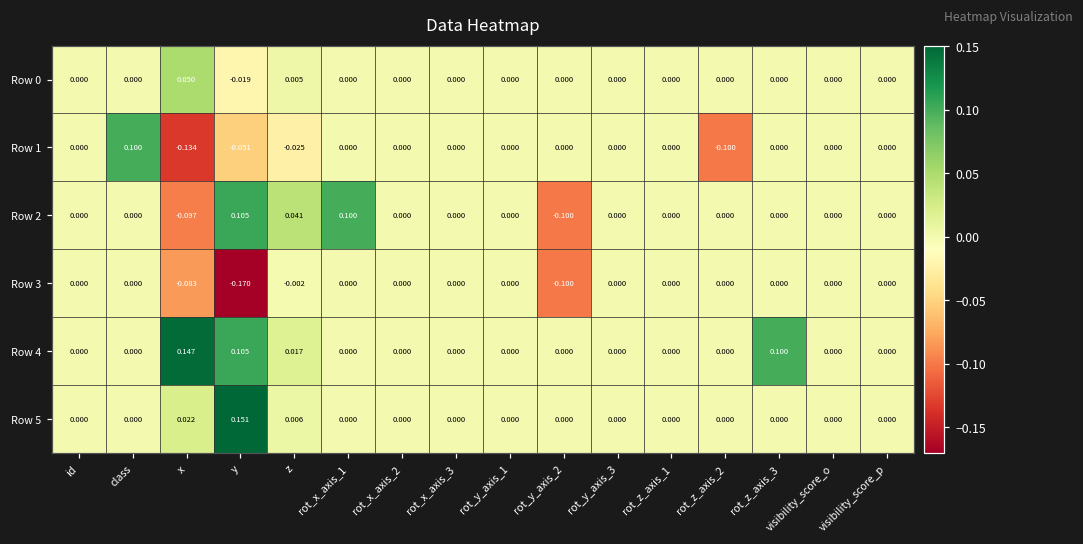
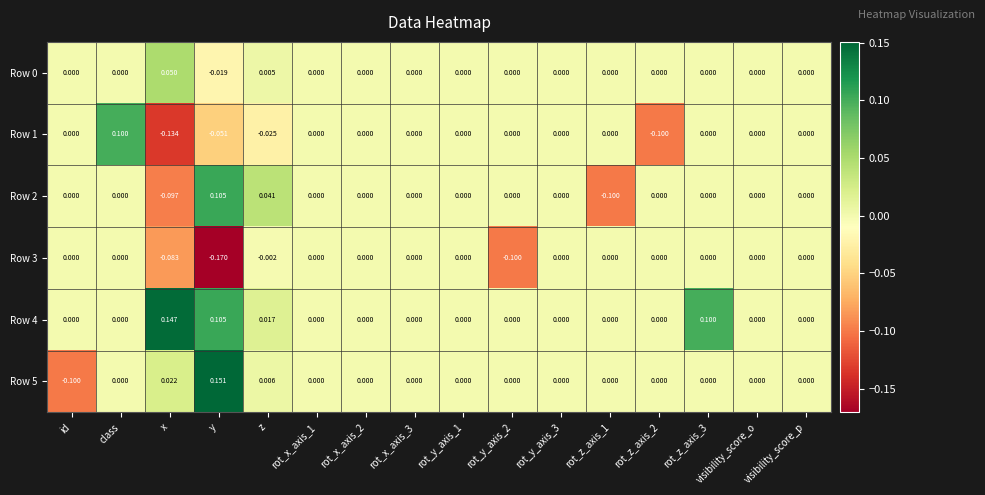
Row 2, rot_x_axis_1: 0.100 -> 0.000
Row 2, rot_y_axis_2: -0.100 -> 0.000
Row 2, rot_z_axis_1: 0.000 -> -0.100
Row 5, id: 0.000 -> -0.100
